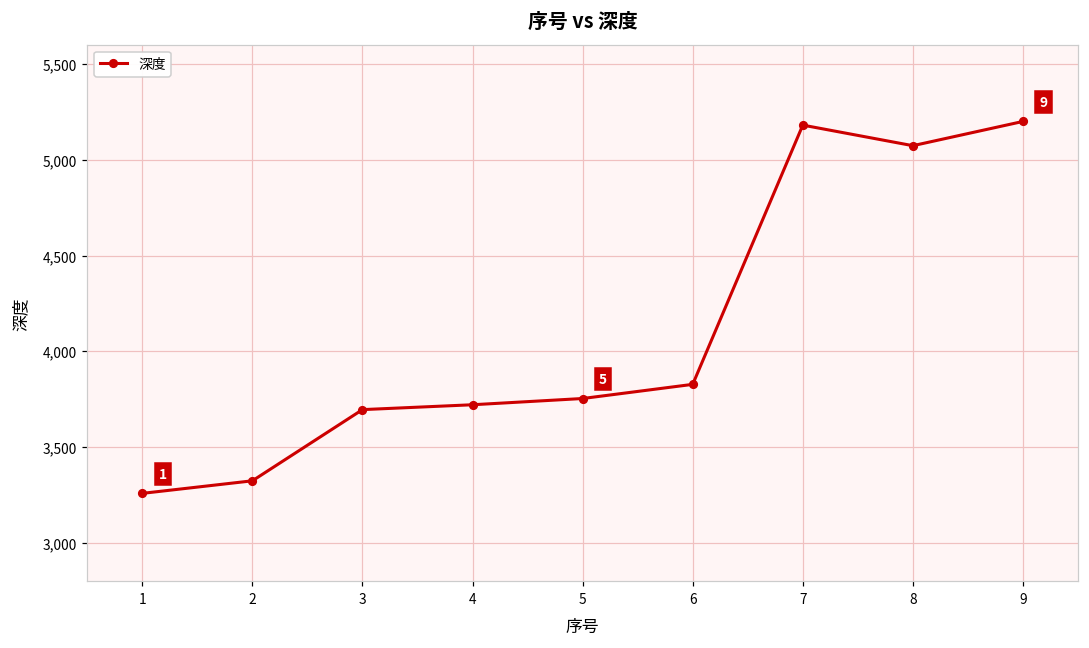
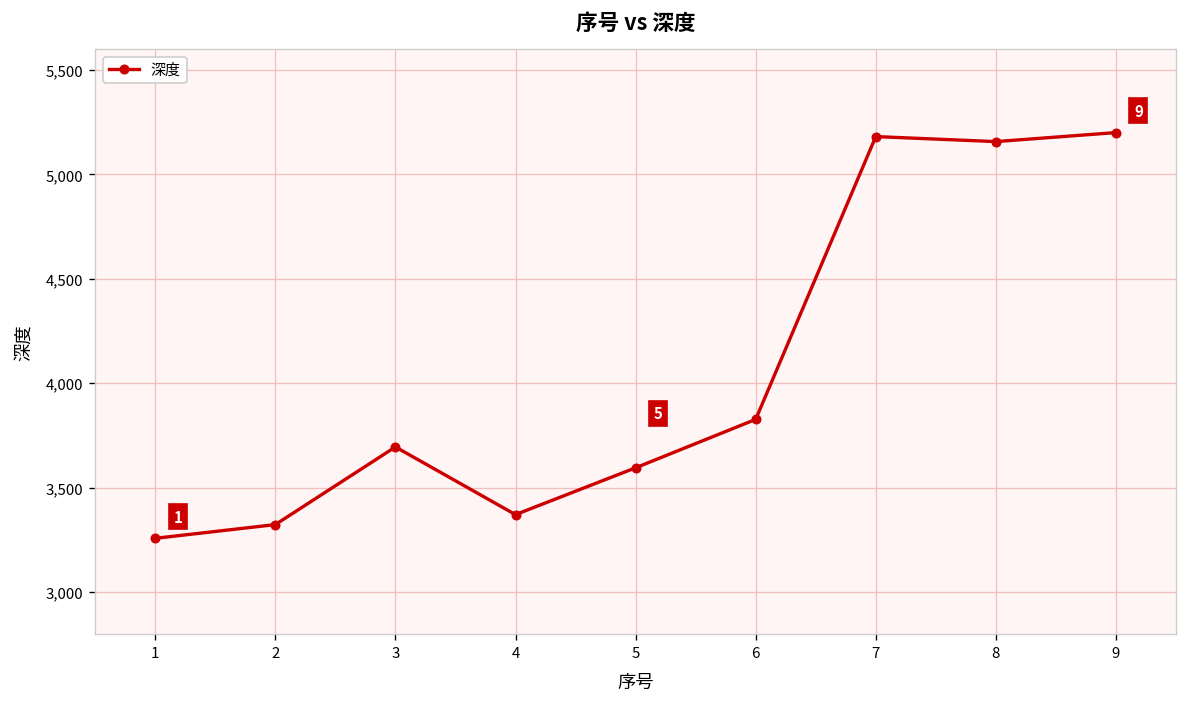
4: 3,720 -> 3,370
5: 3,750 -> 3,600
8: 5,070 -> 5,160
